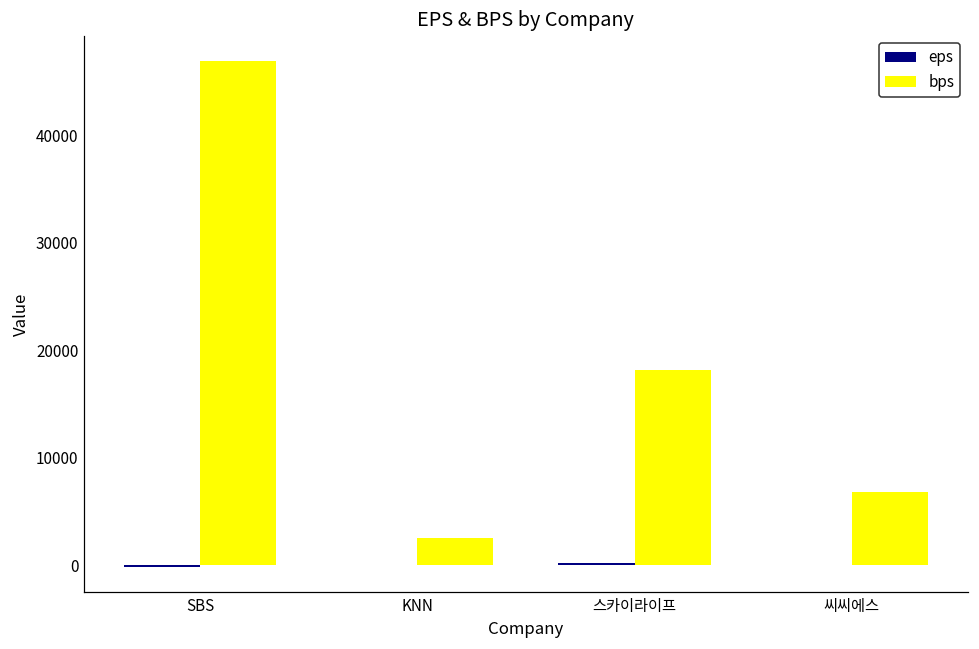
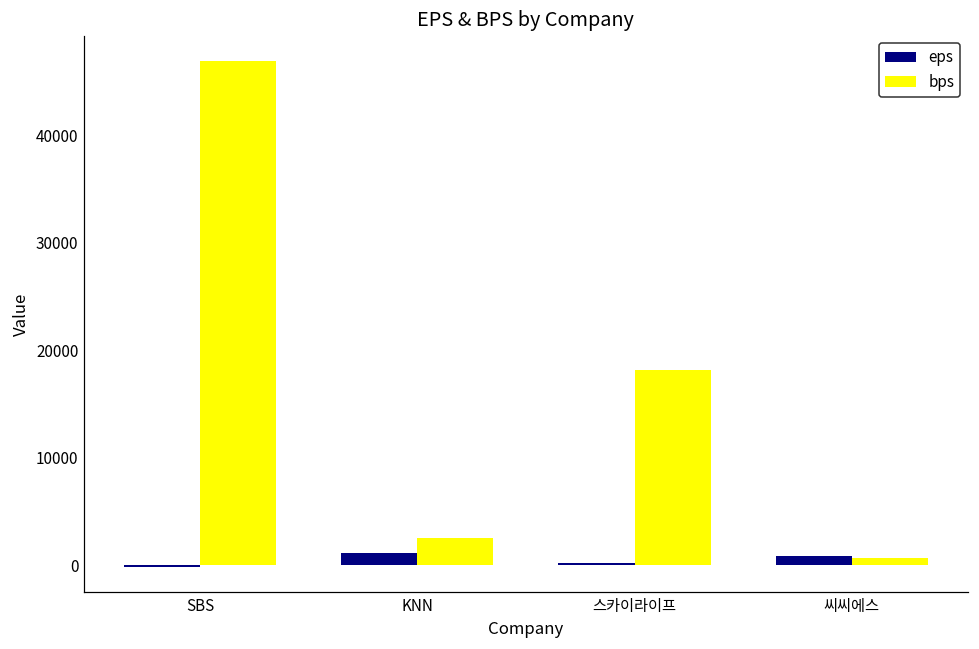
eps, KNN: 0 -> 1000
eps, 씨씨에스: 0 -> 1000
bps, 씨씨에스: 7000 -> 1000
